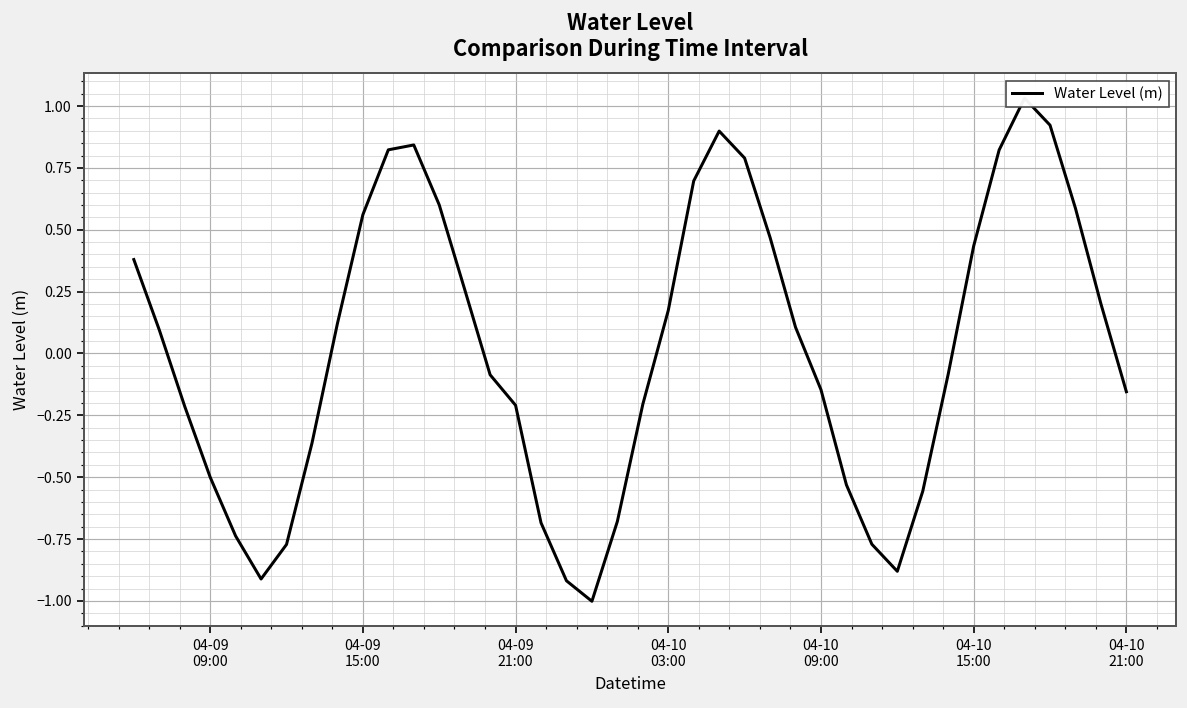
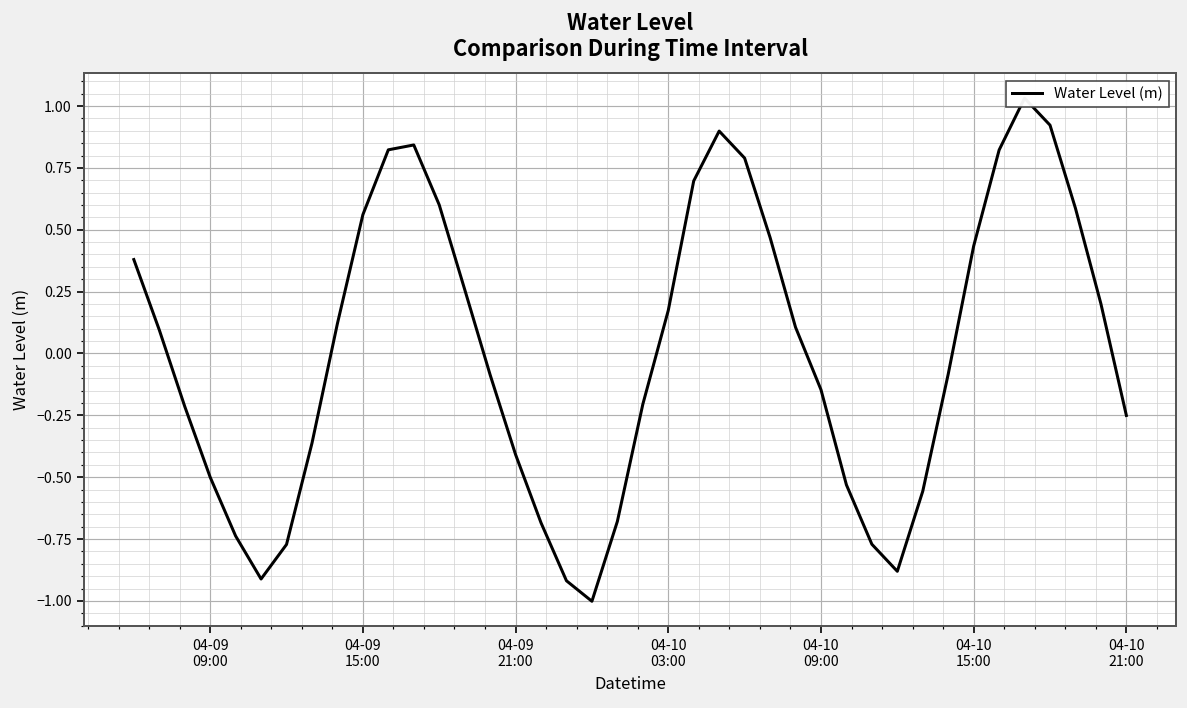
04-09 21:00: -0.21 -> -0.41
04-10 21:00: -0.15 -> -0.25
